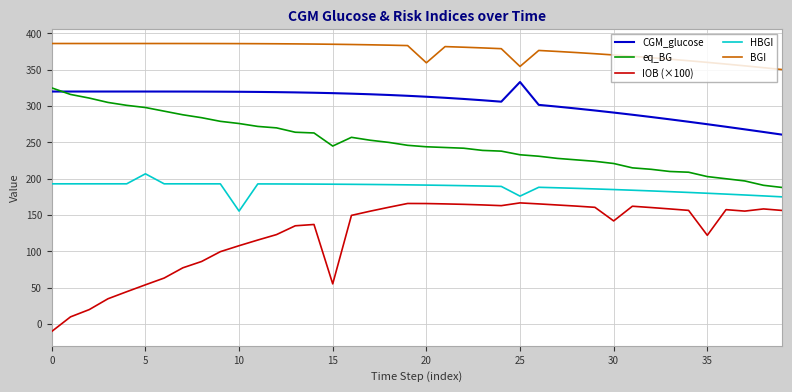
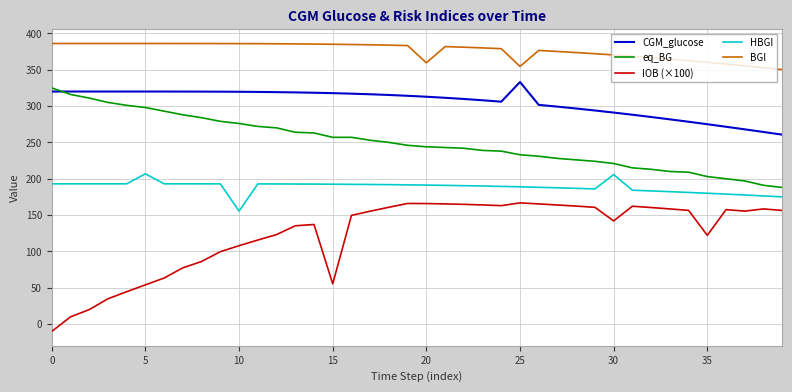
eq_BG, 15: 250 -> 260
HBGI, 25: 180 -> 190
HBGI, 30: 190 -> 210
